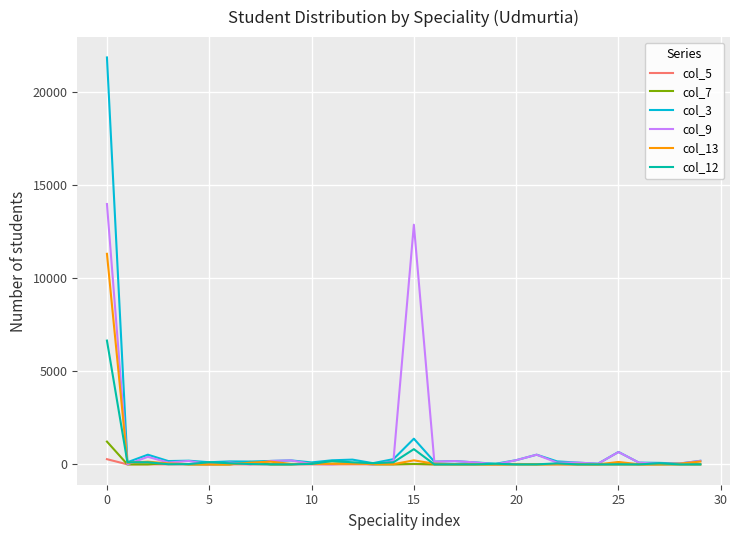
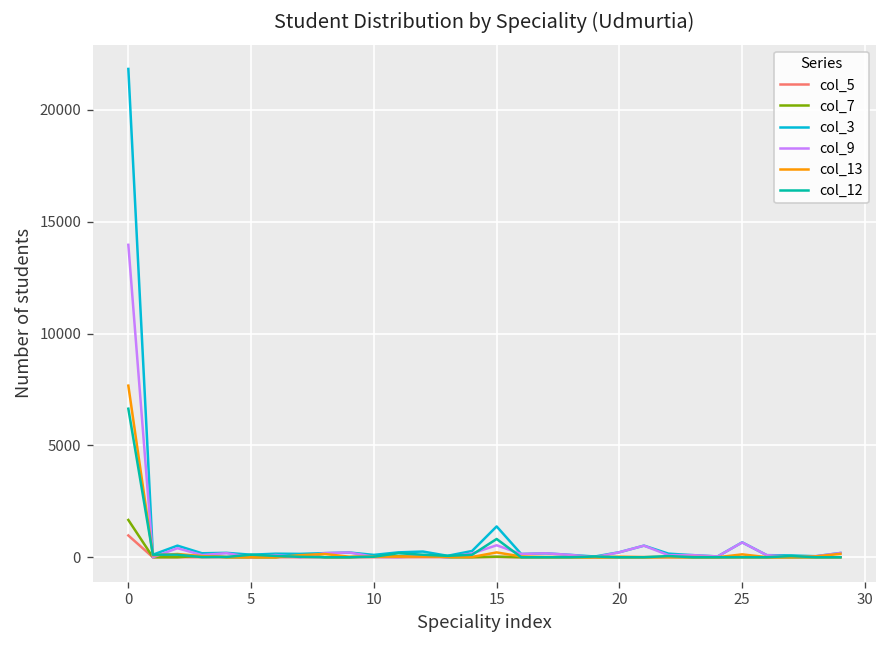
col_5, 0: 300 -> 1000
col_7, 0: 1200 -> 1700
col_13, 0: 11300 -> 7700
col_9, 15: 12900 -> 500
